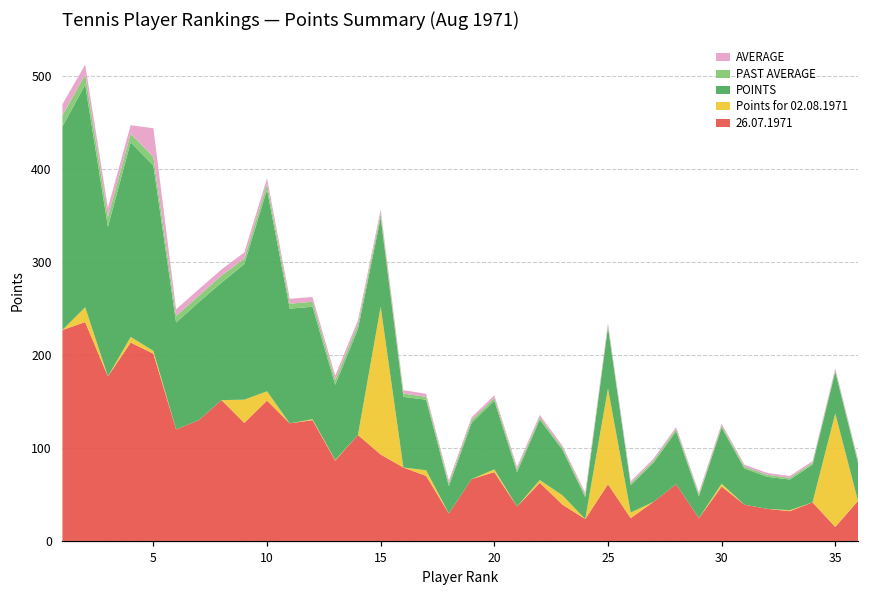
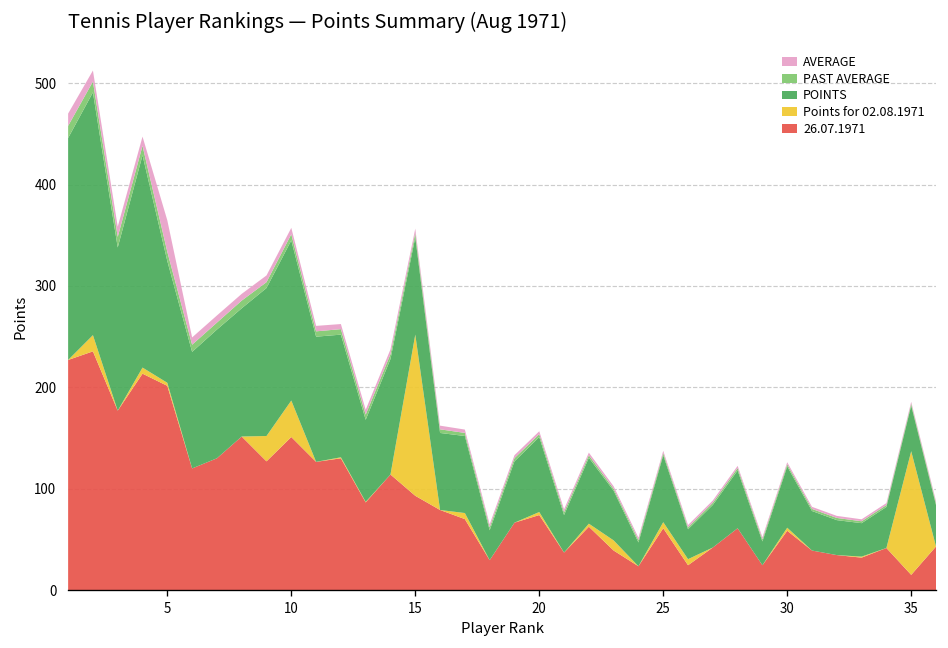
POINTS, 5: 200 -> 120
Points for 02.08.1971, 10: 10 -> 40
POINTS, 10: 220 -> 160
Points for 02.08.1971, 25: 100 -> 10
